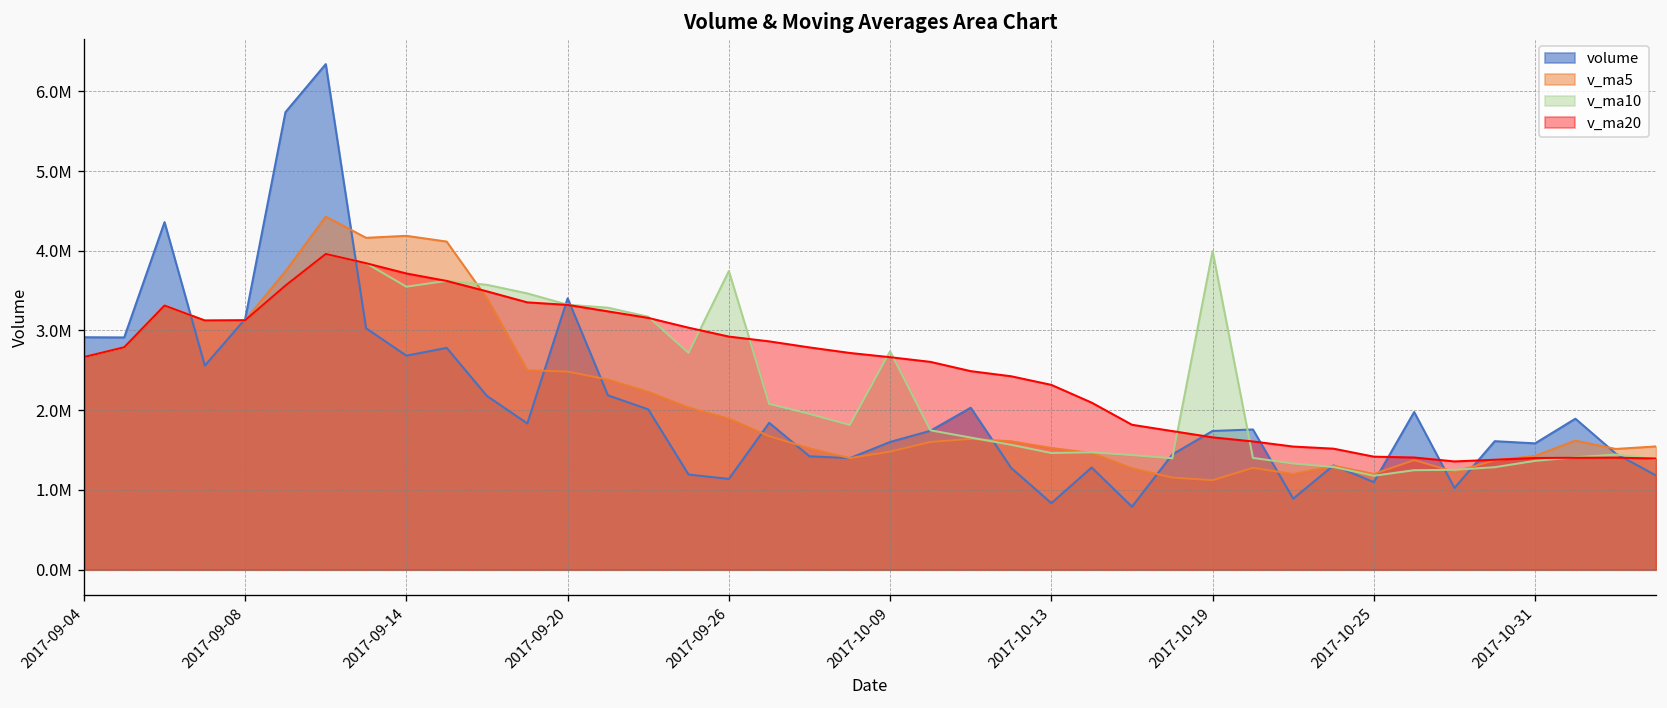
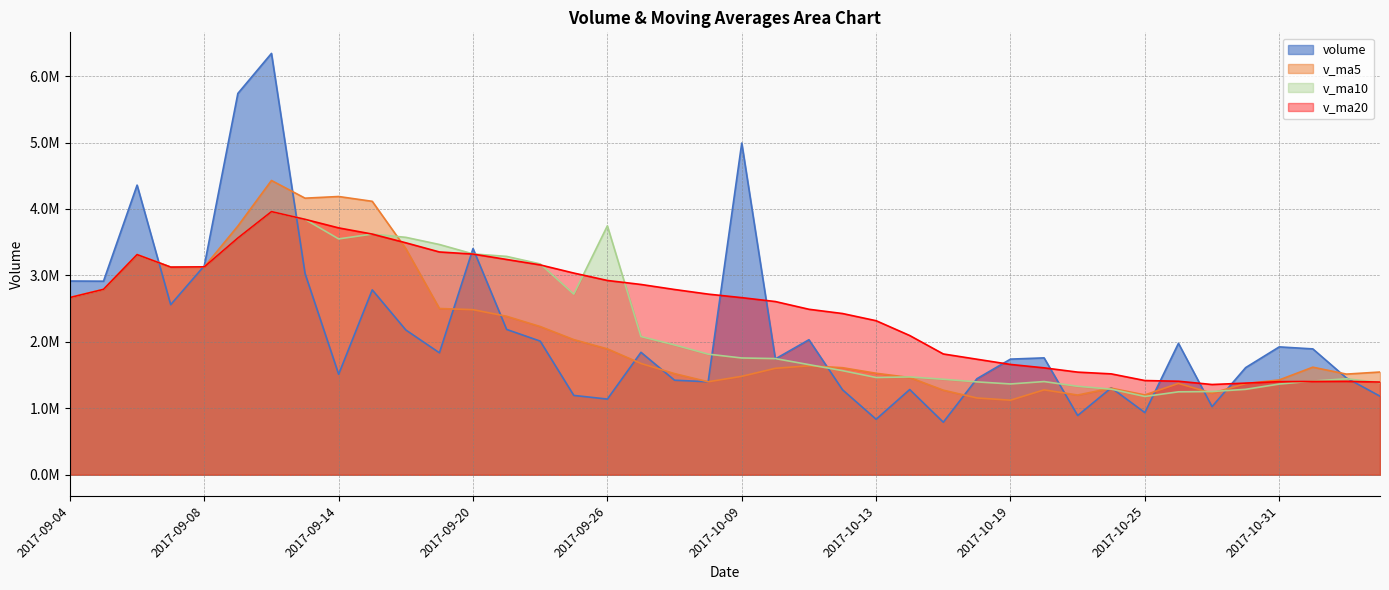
volume, 2017-09-14: 2700000 -> 1500000
volume, 2017-10-09: 1600000 -> 5000000
v_ma10, 2017-10-09: 2700000 -> 1800000
v_ma10, 2017-10-19: 4000000 -> 1400000
volume, 2017-10-25: 1100000 -> 900000
volume, 2017-10-31: 1600000 -> 1900000
